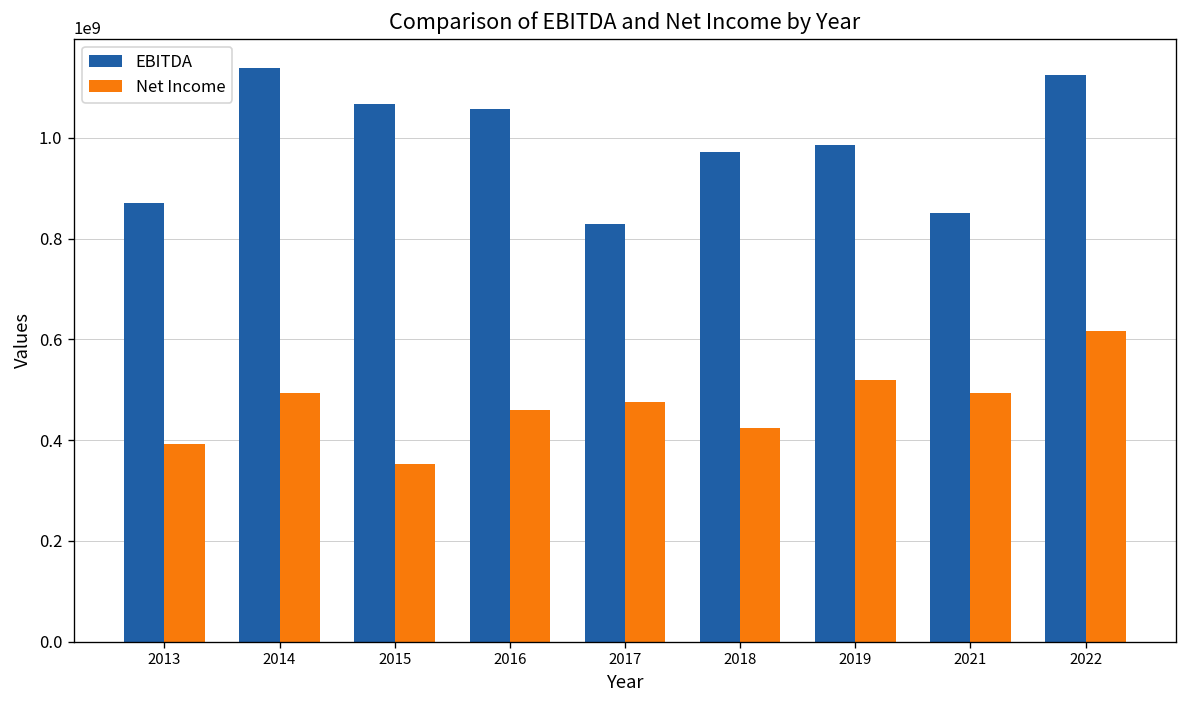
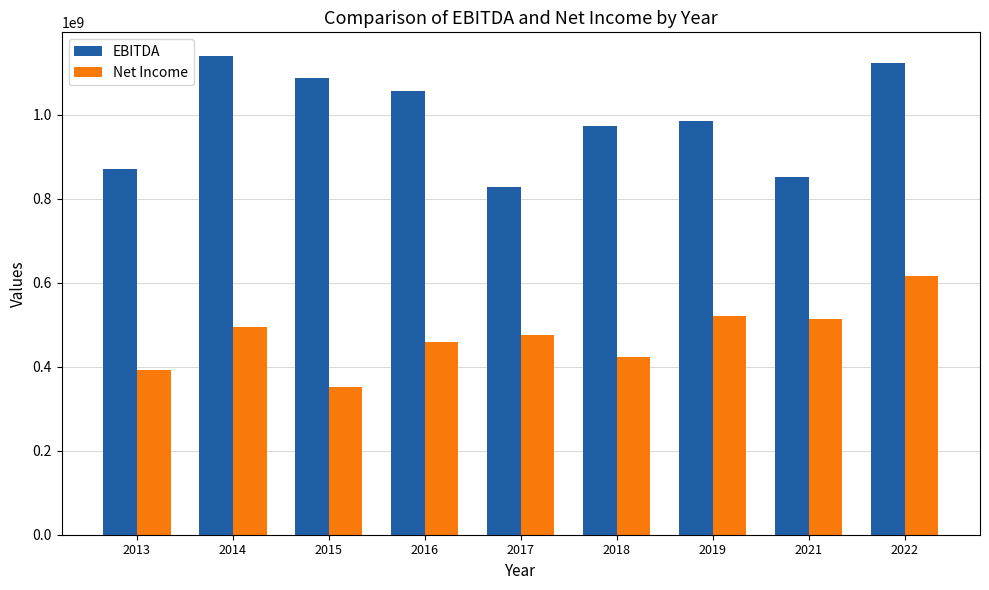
EBITDA, 2015: 1070000000 -> 1090000000
Net Income, 2021: 490000000 -> 510000000
